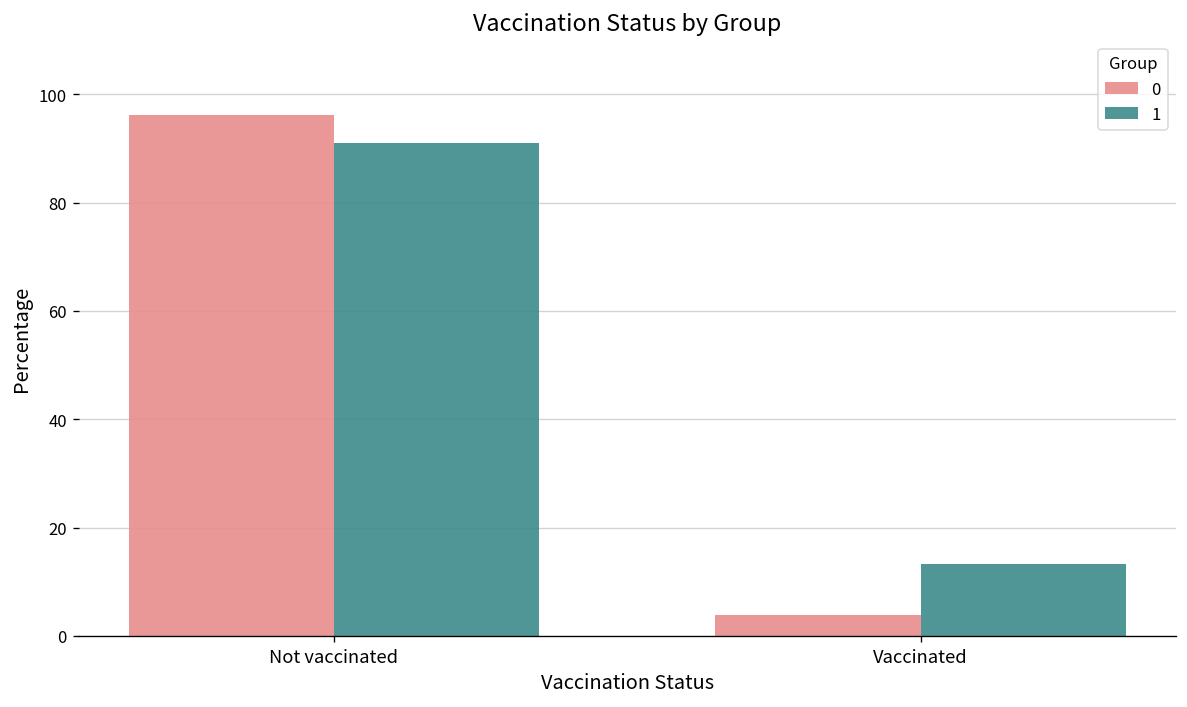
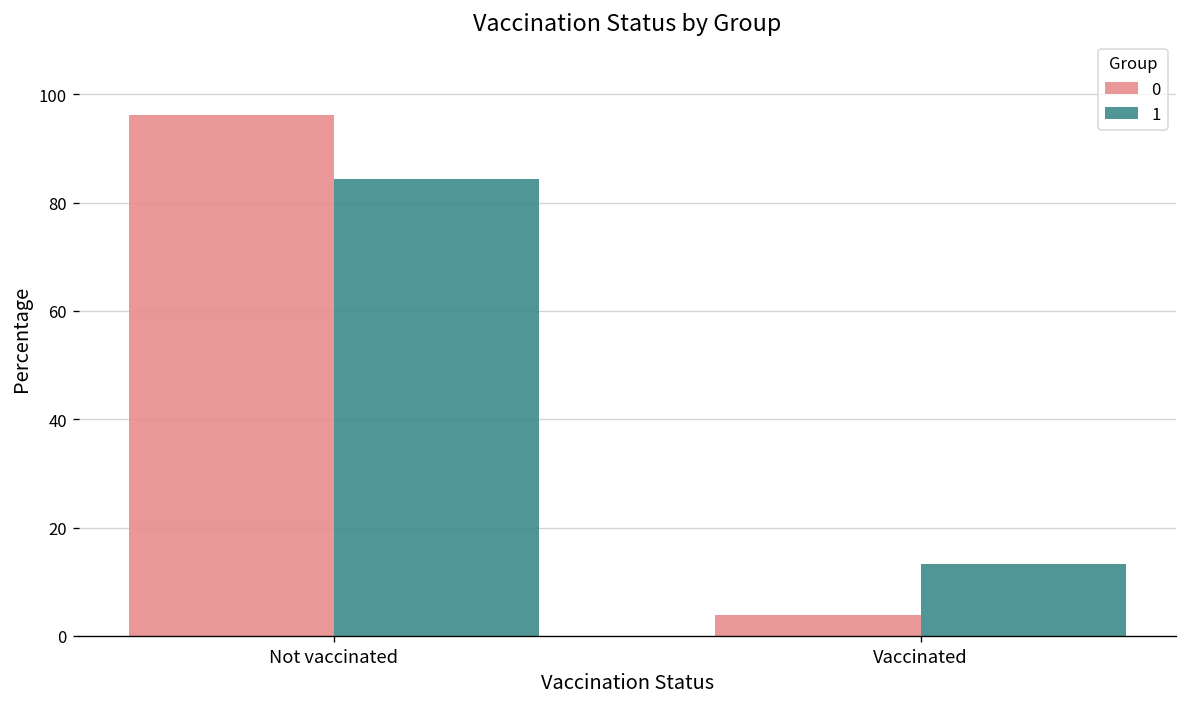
1, Not vaccinated: 91 -> 84
